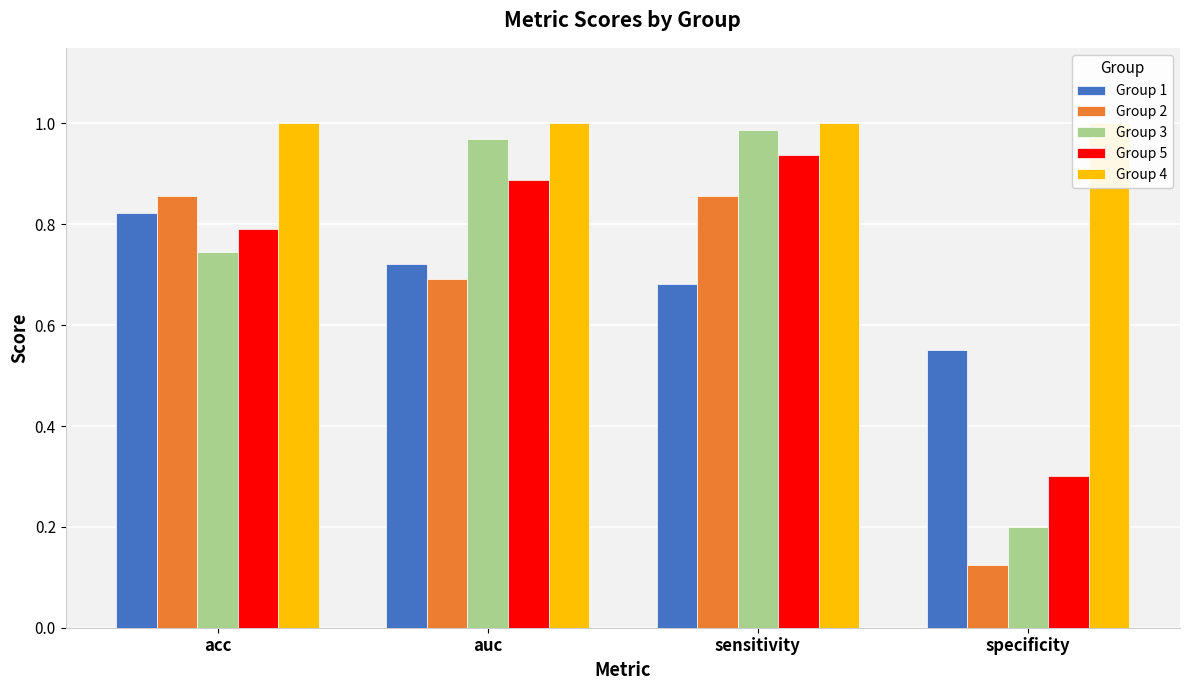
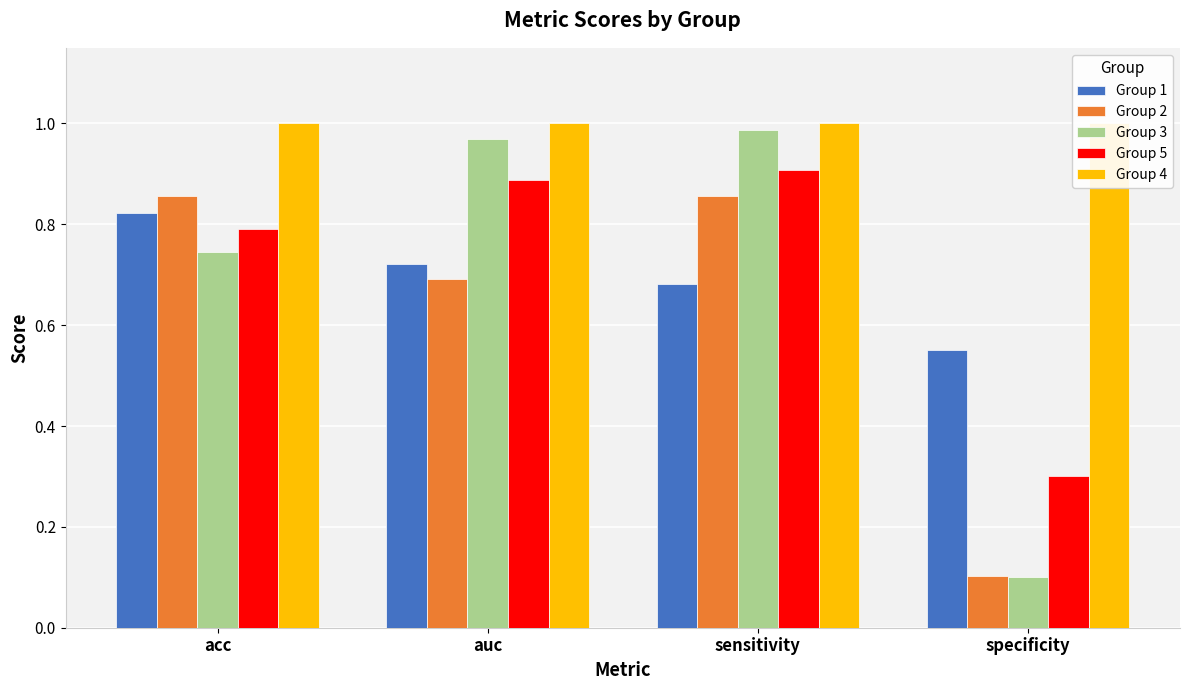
Group 5, sensitivity: 0.94 -> 0.91
Group 2, specificity: 0.13 -> 0.10
Group 3, specificity: 0.2 -> 0.1
